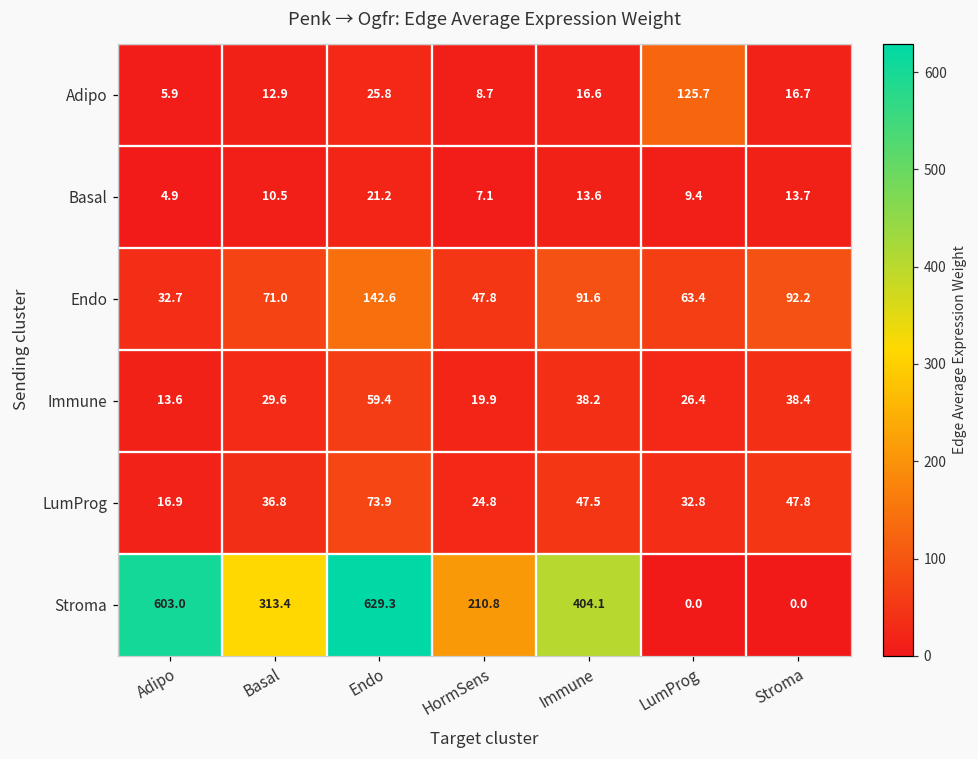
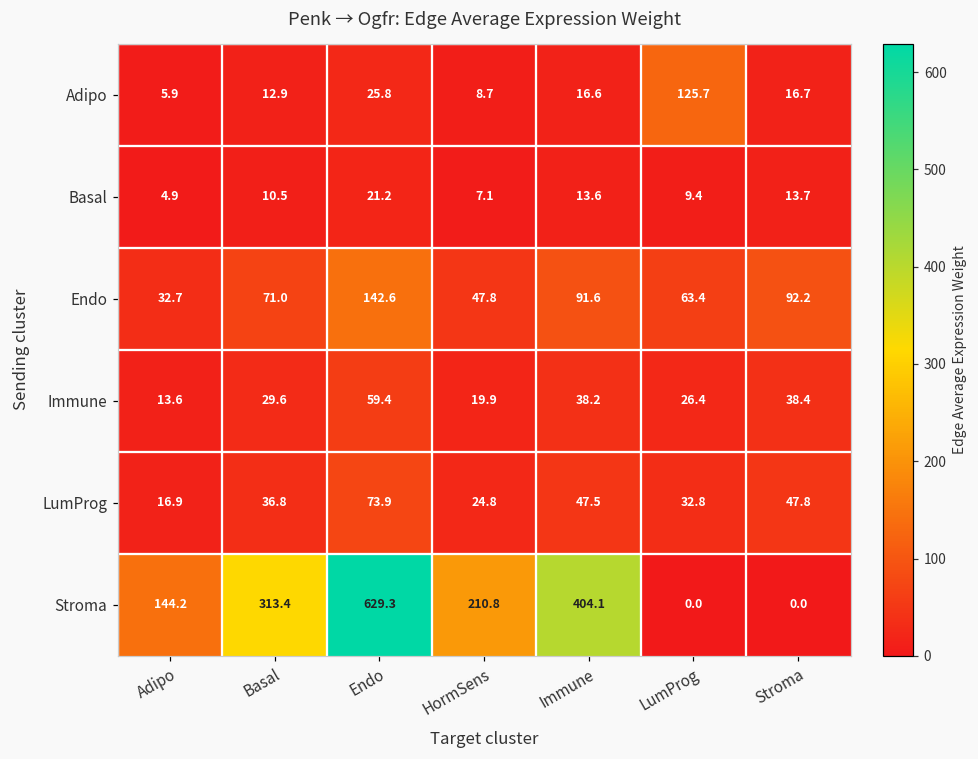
Stroma, Adipo: 603.0 -> 144.2
